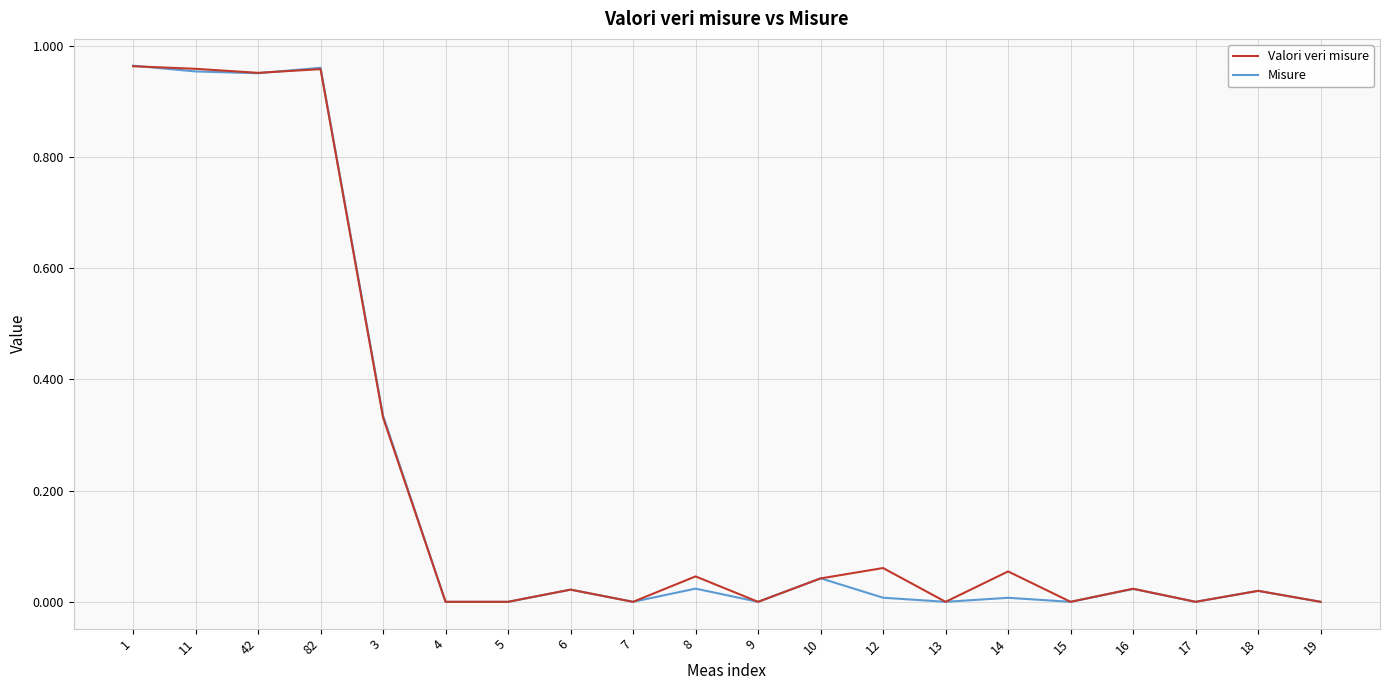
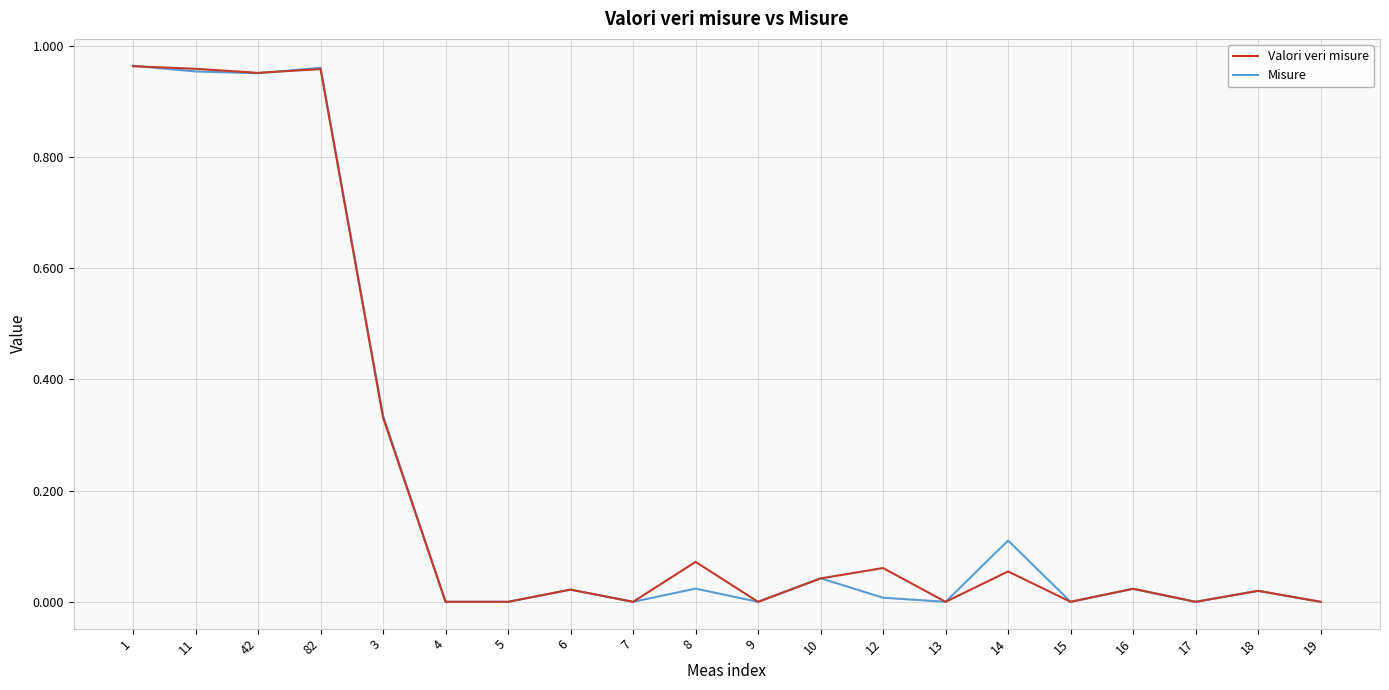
Valori veri misure, 8: 0.05 -> 0.07
Misure, 14: 0.01 -> 0.11
